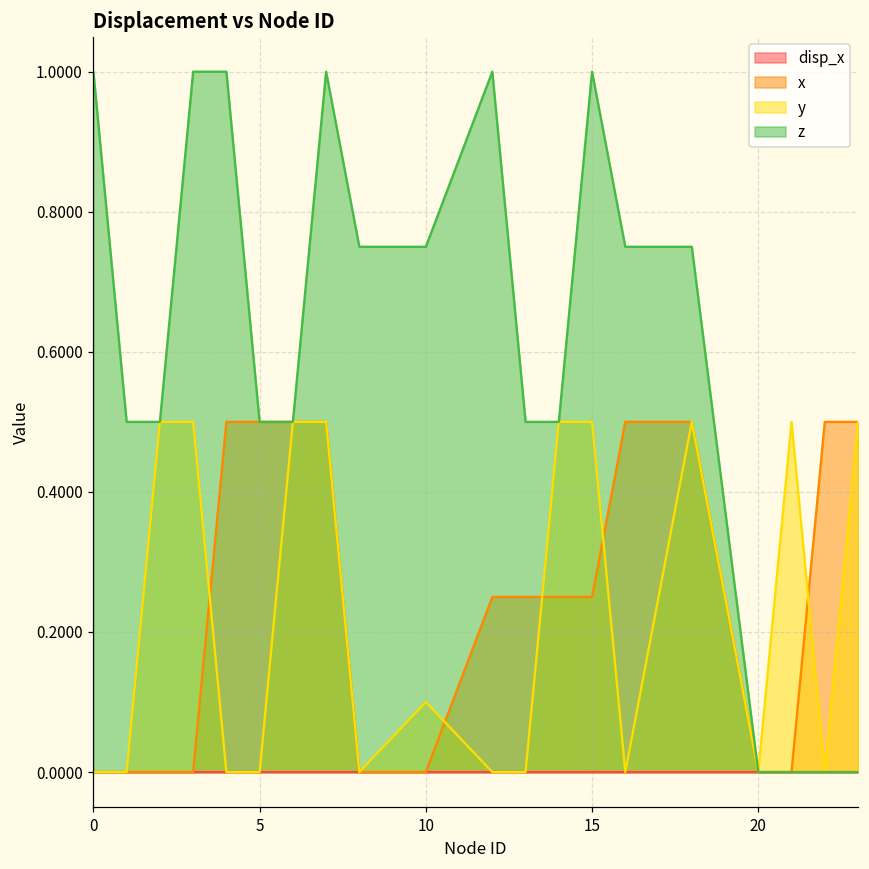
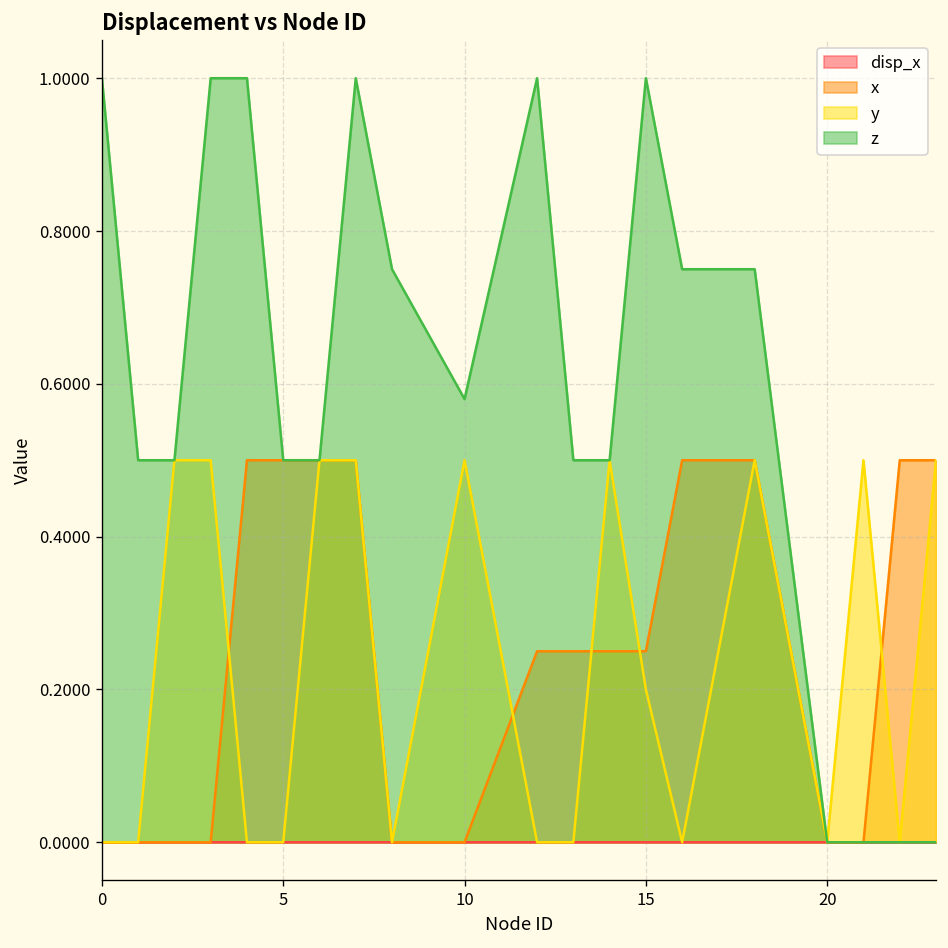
y, 10: 0.1 -> 0.5
z, 10: 0.75 -> 0.58
y, 15: 0.5 -> 0.2
